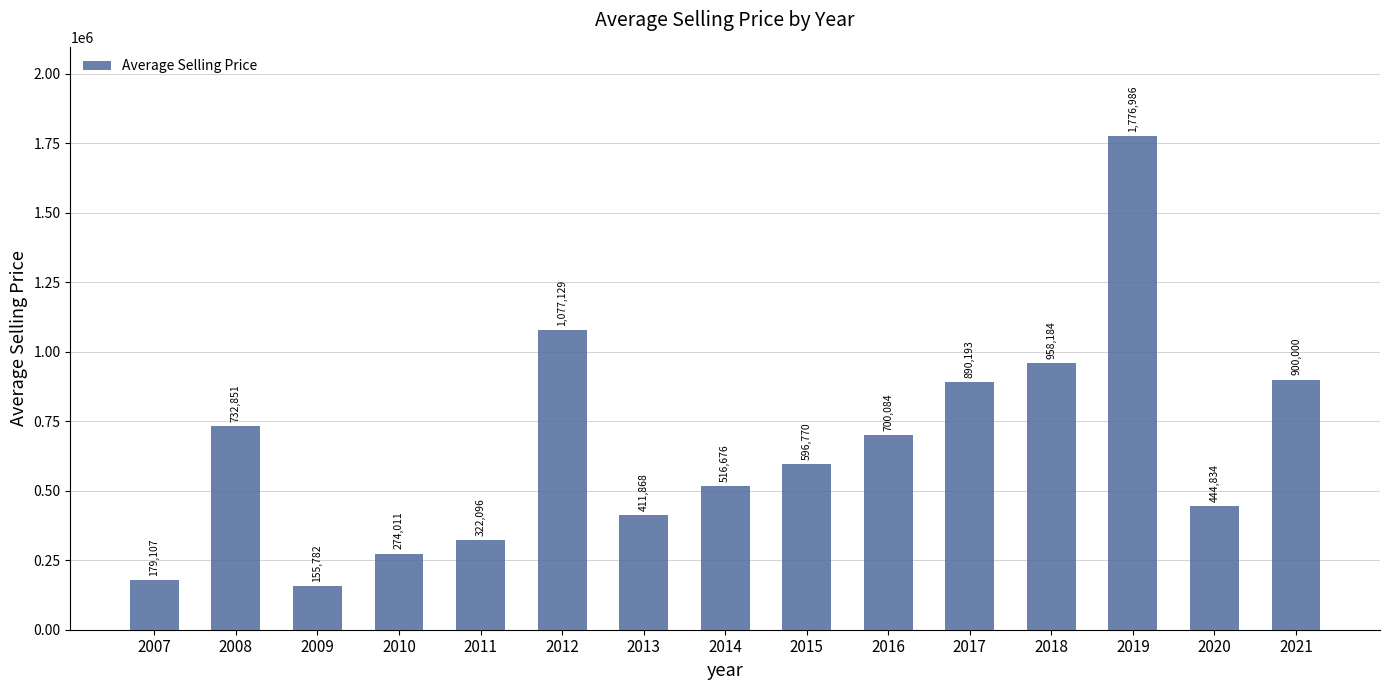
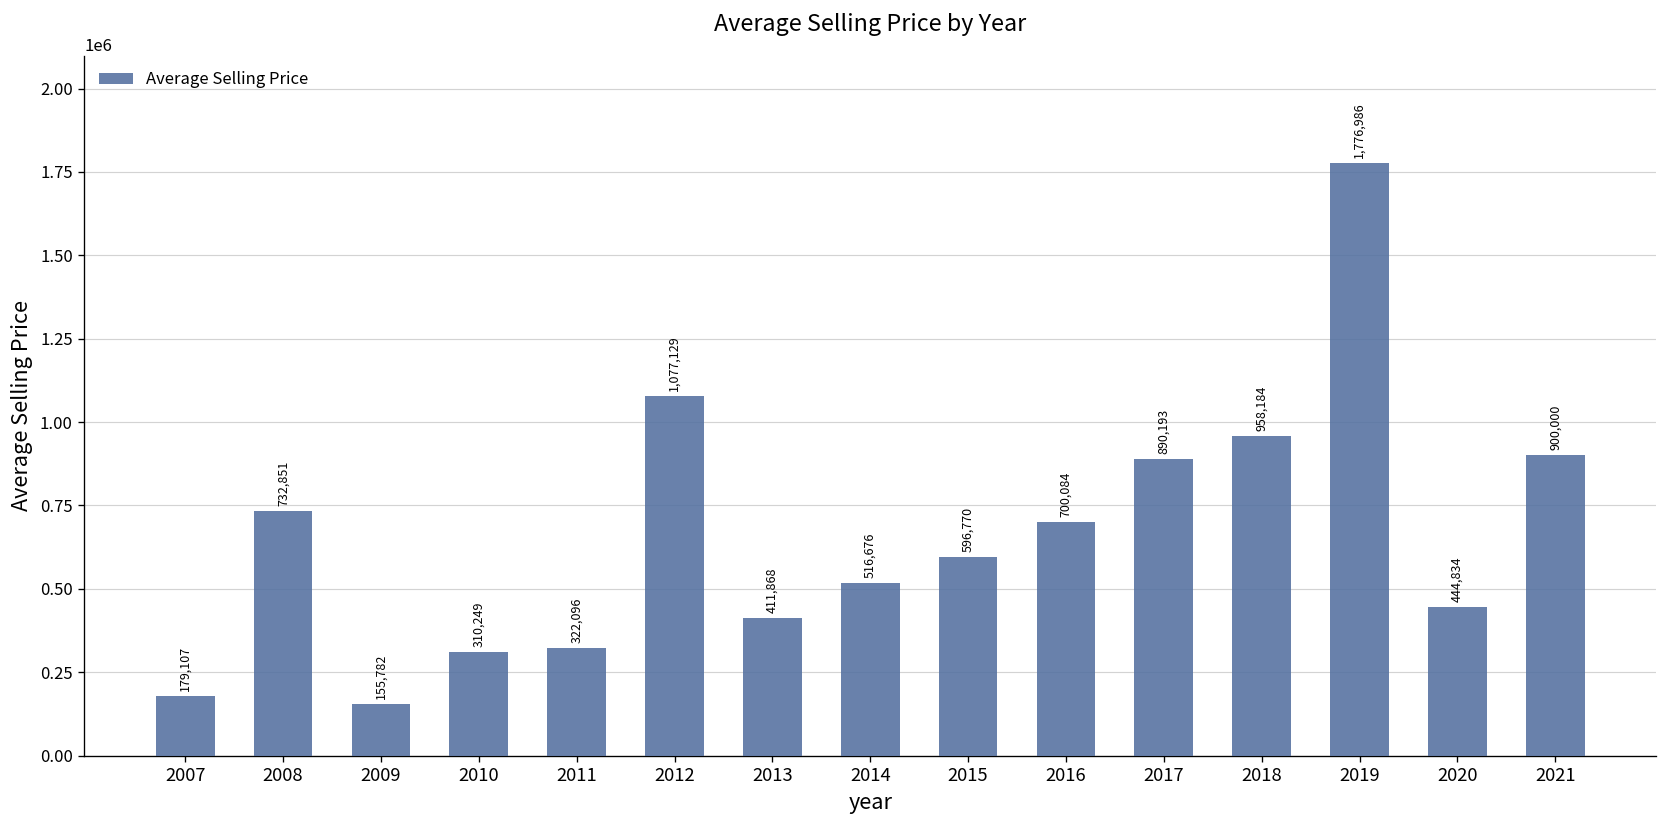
2010: 274,011 -> 310,249
